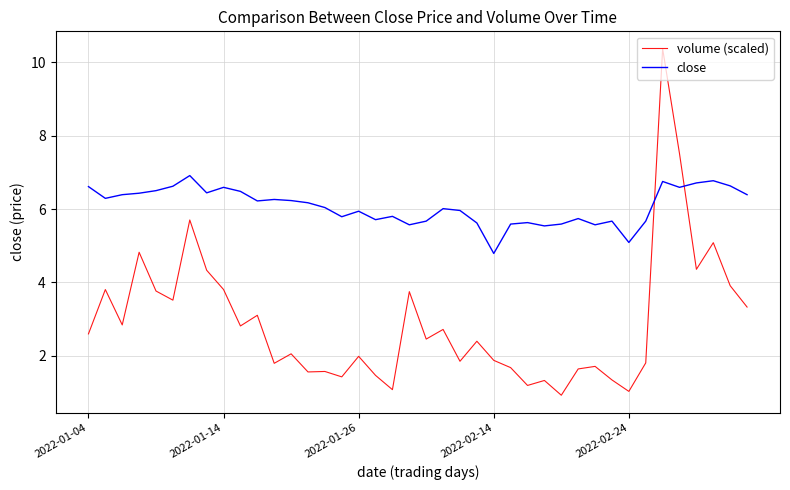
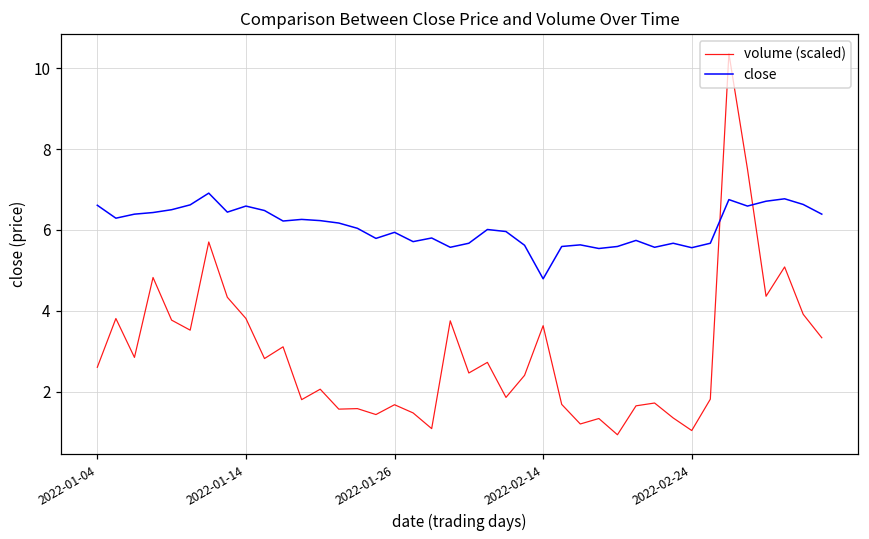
volume (scaled), 2022-01-26: 2.0 -> 1.7
volume (scaled), 2022-02-14: 1.9 -> 3.6
close, 2022-02-24: 5.1 -> 5.6
